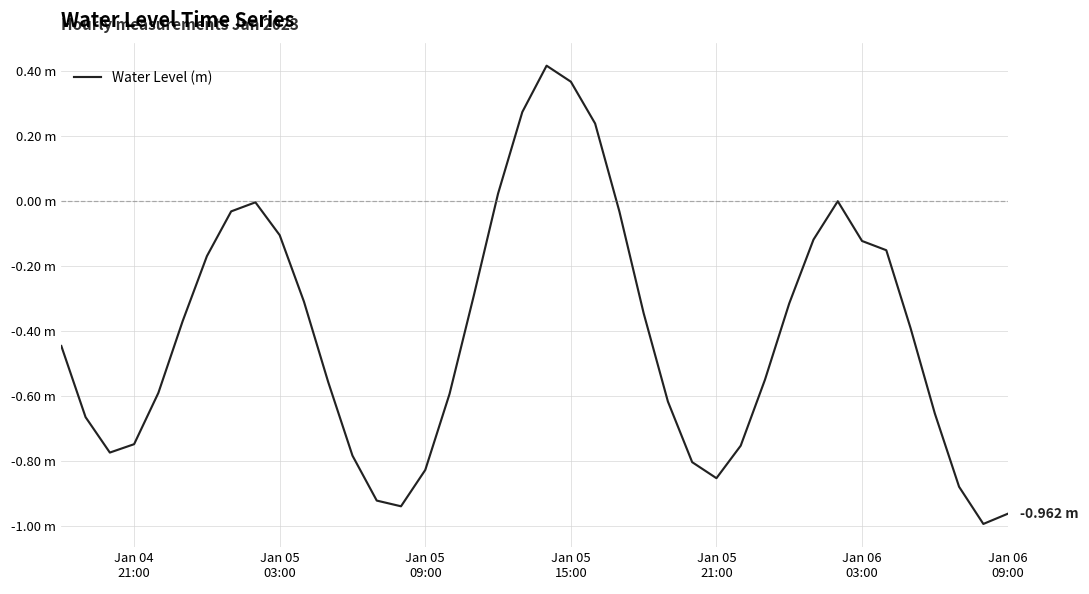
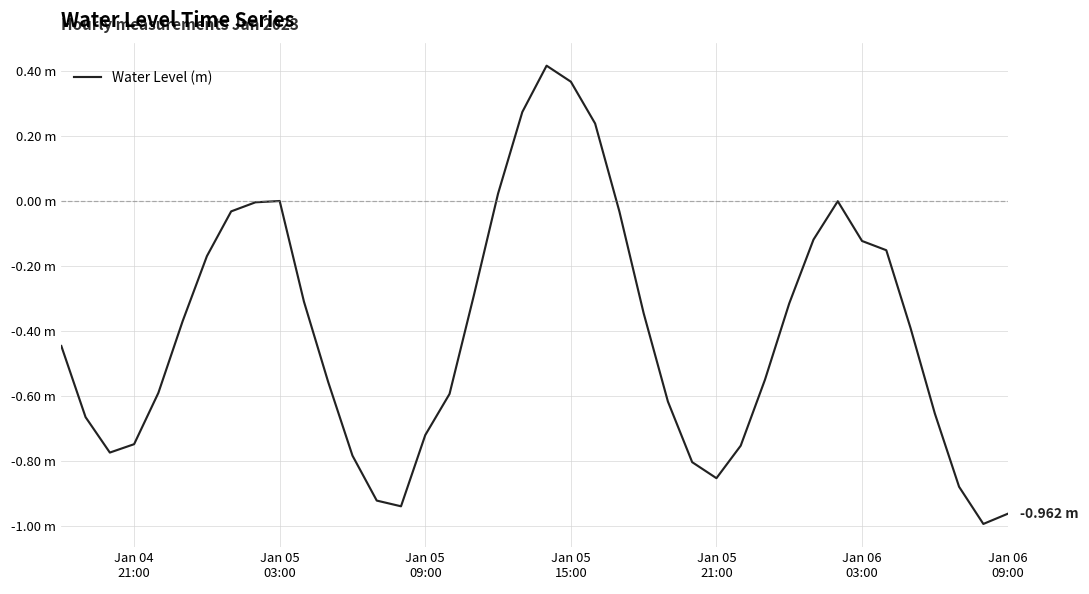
Jan 05 03:00: -0.11 m -> 0.00 m
Jan 05 09:00: -0.83 m -> -0.72 m
